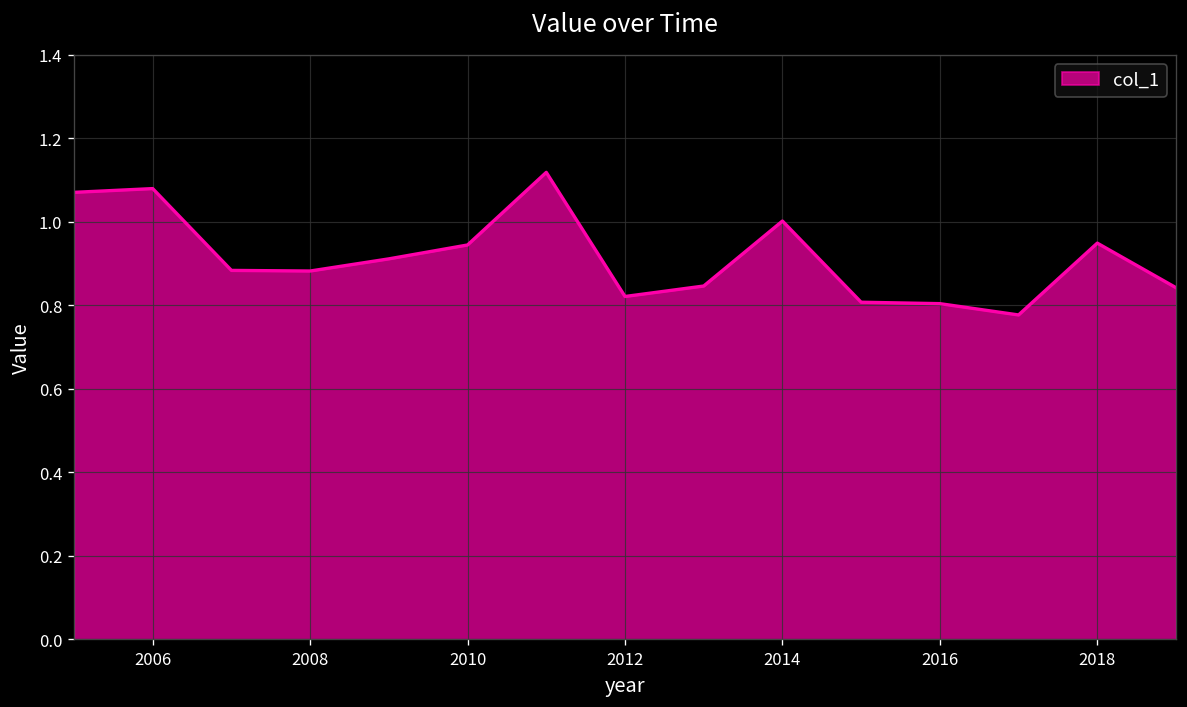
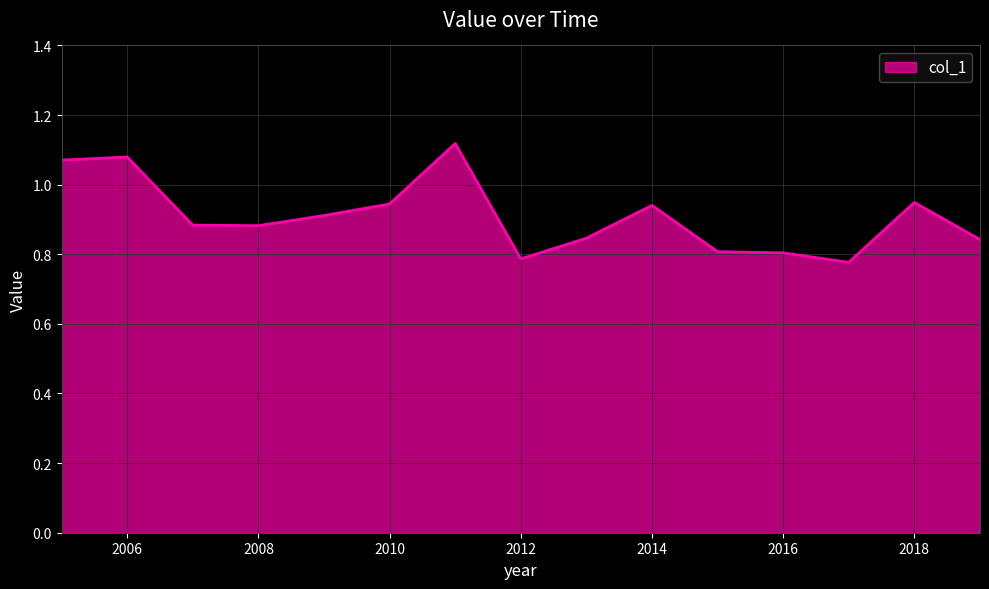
2012: 0.82 -> 0.79
2014: 1.00 -> 0.94
